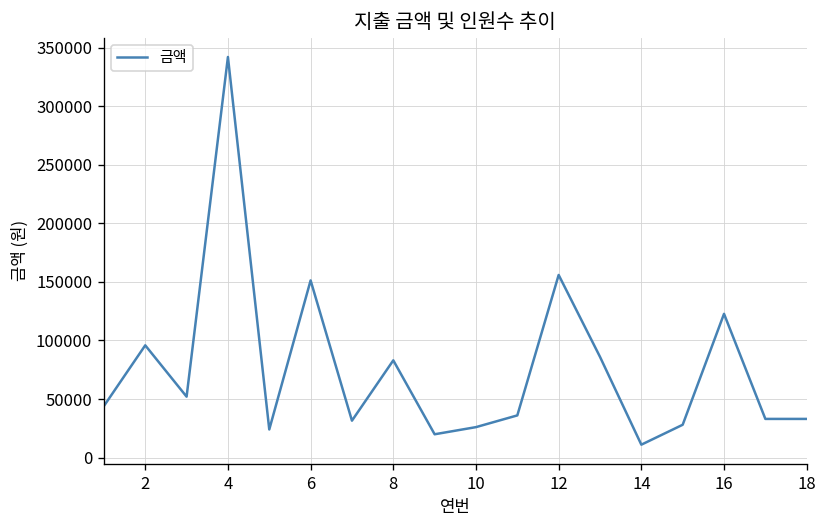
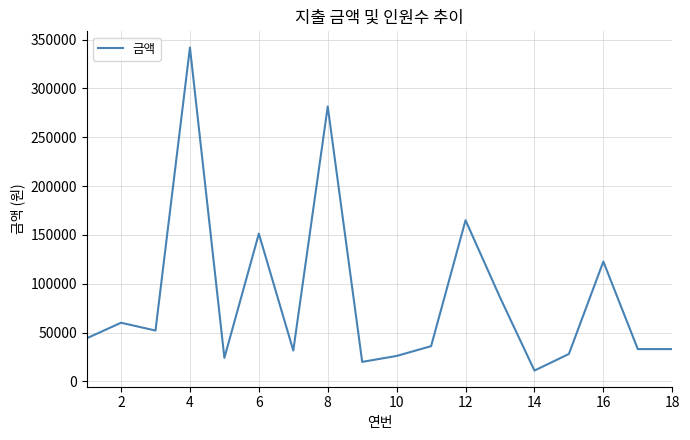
2: 100000 -> 60000
8: 80000 -> 280000
12: 160000 -> 170000
